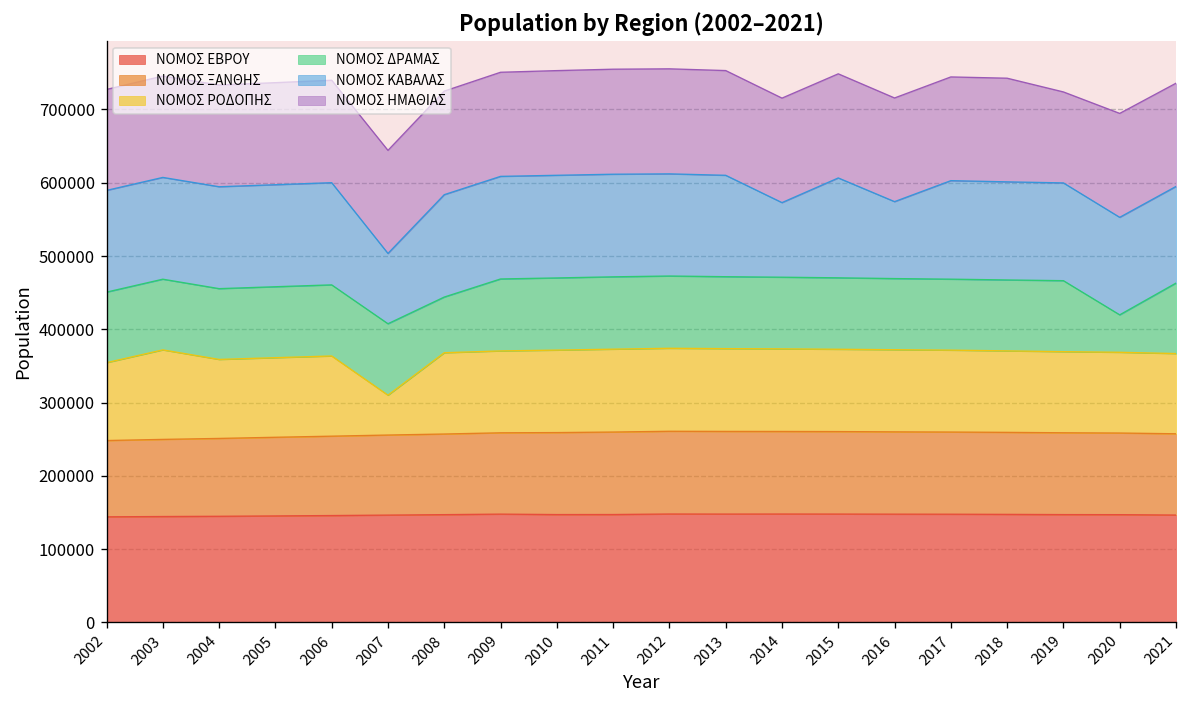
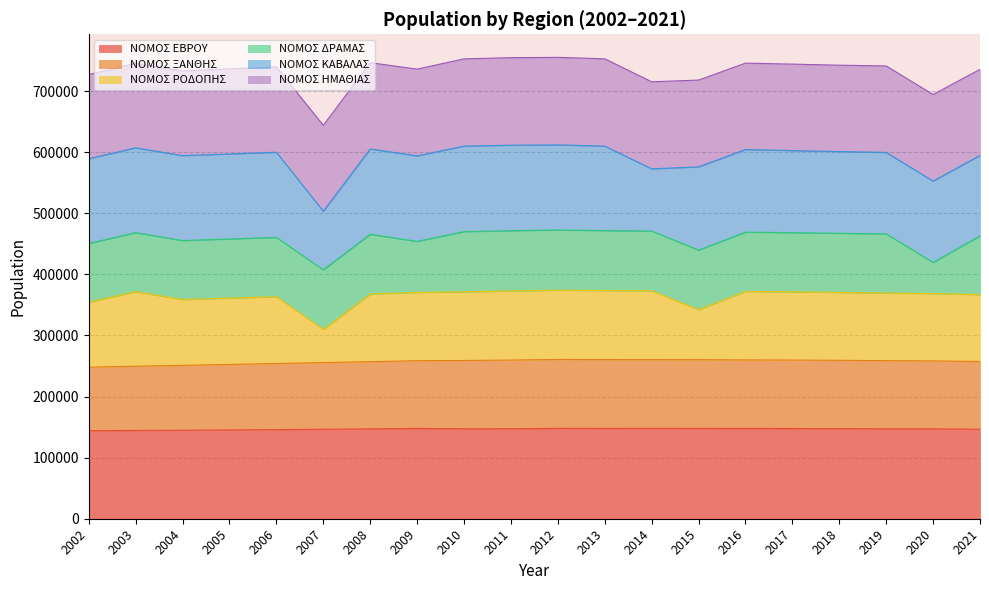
ΝΟΜΟΣ ΔΡΑΜΑΣ, 2008: 80000 -> 100000
ΝΟΜΟΣ ΔΡΑΜΑΣ, 2009: 100000 -> 80000
ΝΟΜΟΣ ΡΟΔΟΠΗΣ, 2015: 110000 -> 80000
ΝΟΜΟΣ ΚΑΒΑΛΑΣ, 2016: 100000 -> 140000
ΝΟΜΟΣ ΗΜΑΘΙΑΣ, 2019: 120000 -> 140000
